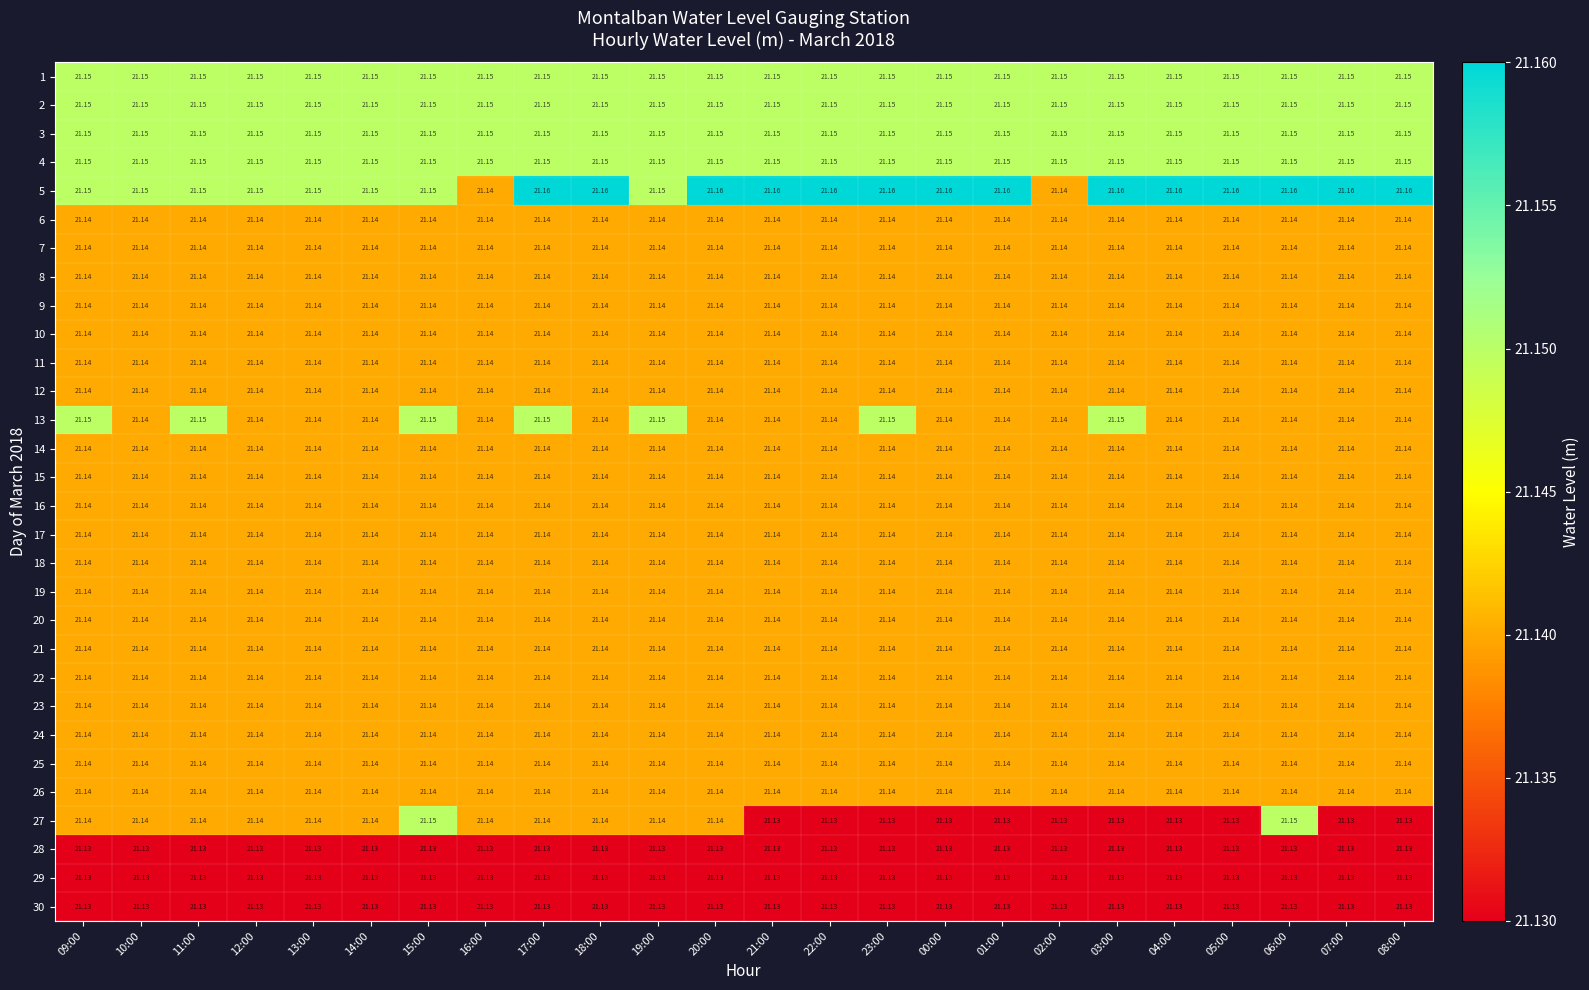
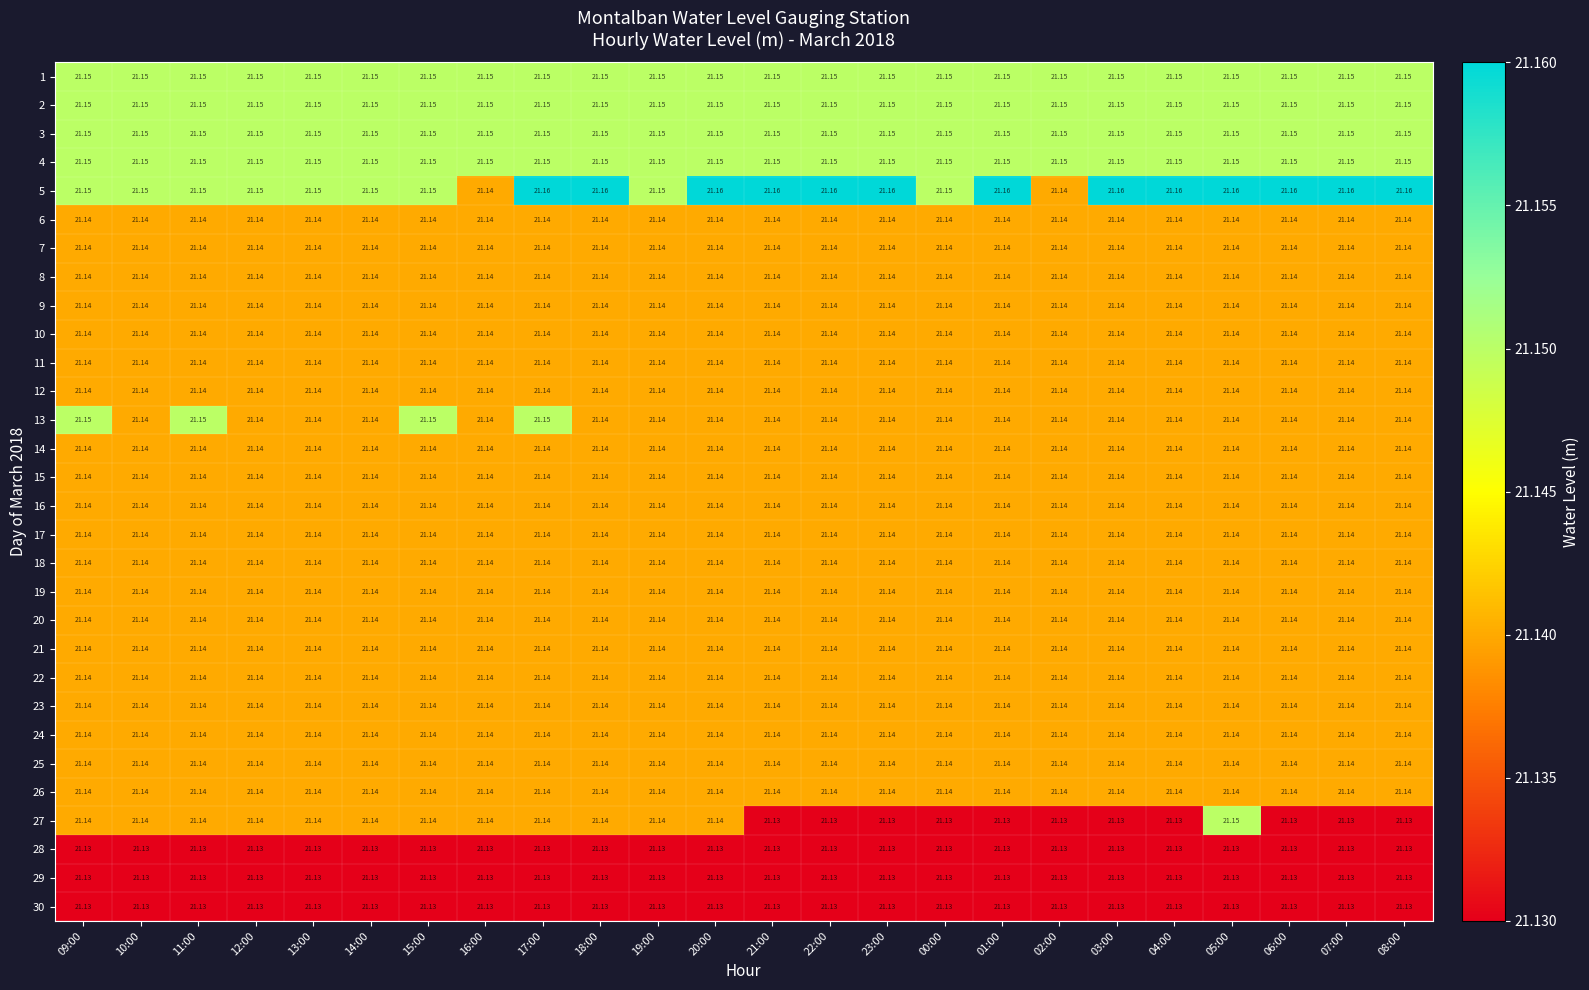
5, 00:00: 21.16 -> 21.15
13, 19:00: 21.15 -> 21.14
13, 23:00: 21.15 -> 21.14
13, 03:00: 21.15 -> 21.14
27, 15:00: 21.15 -> 21.14
27, 05:00: 21.13 -> 21.15
27, 06:00: 21.15 -> 21.13
